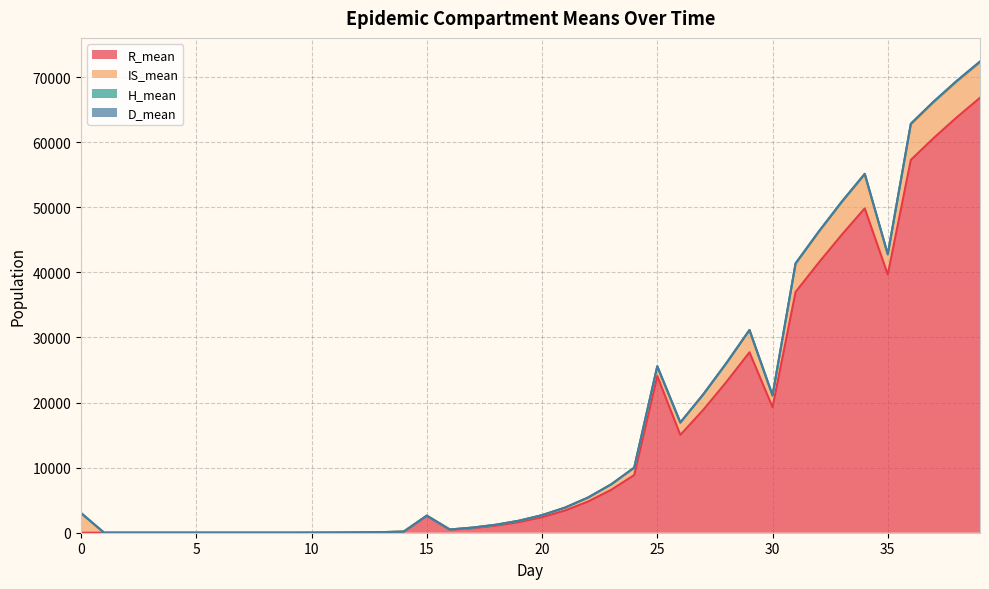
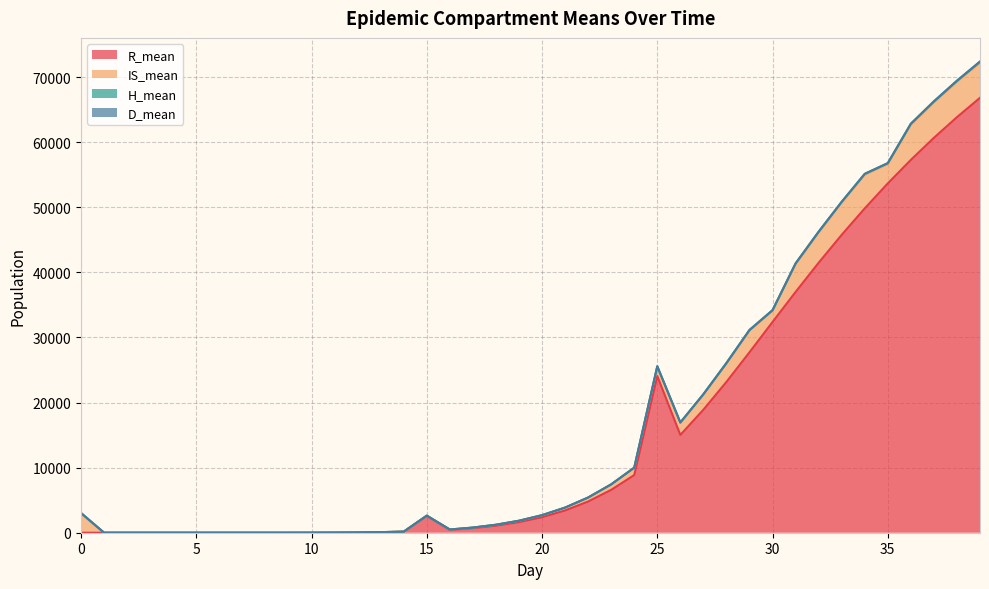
R_mean, 30: 19000 -> 32000
R_mean, 35: 40000 -> 54000
